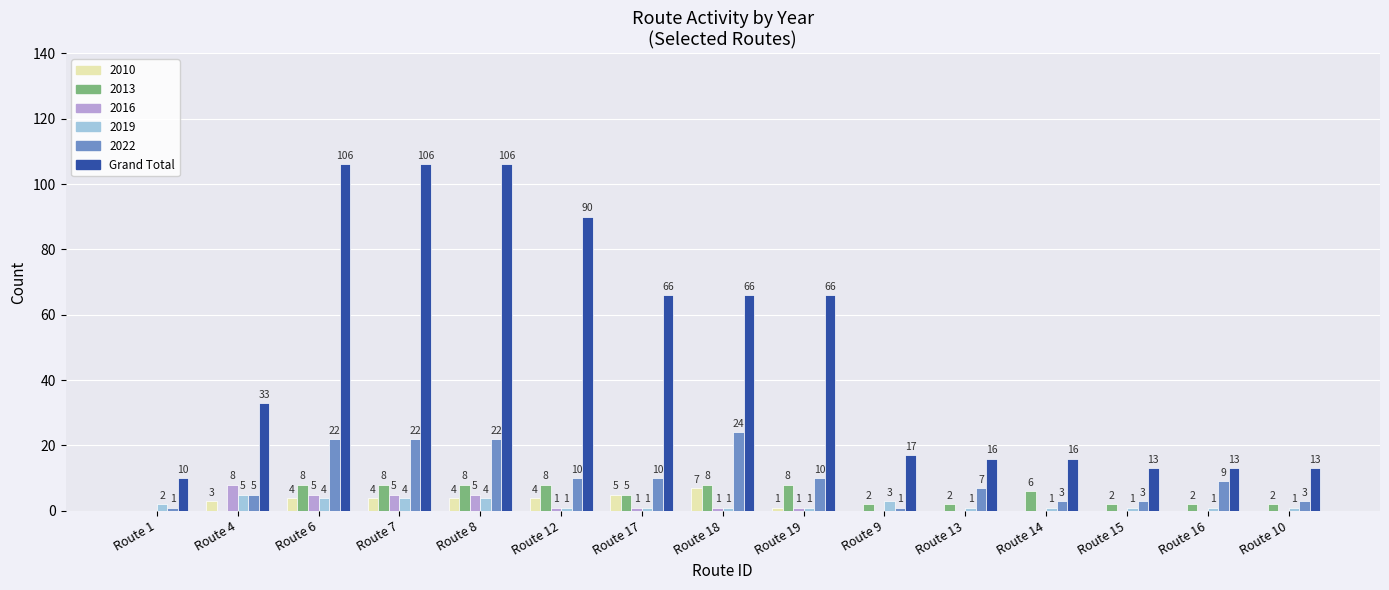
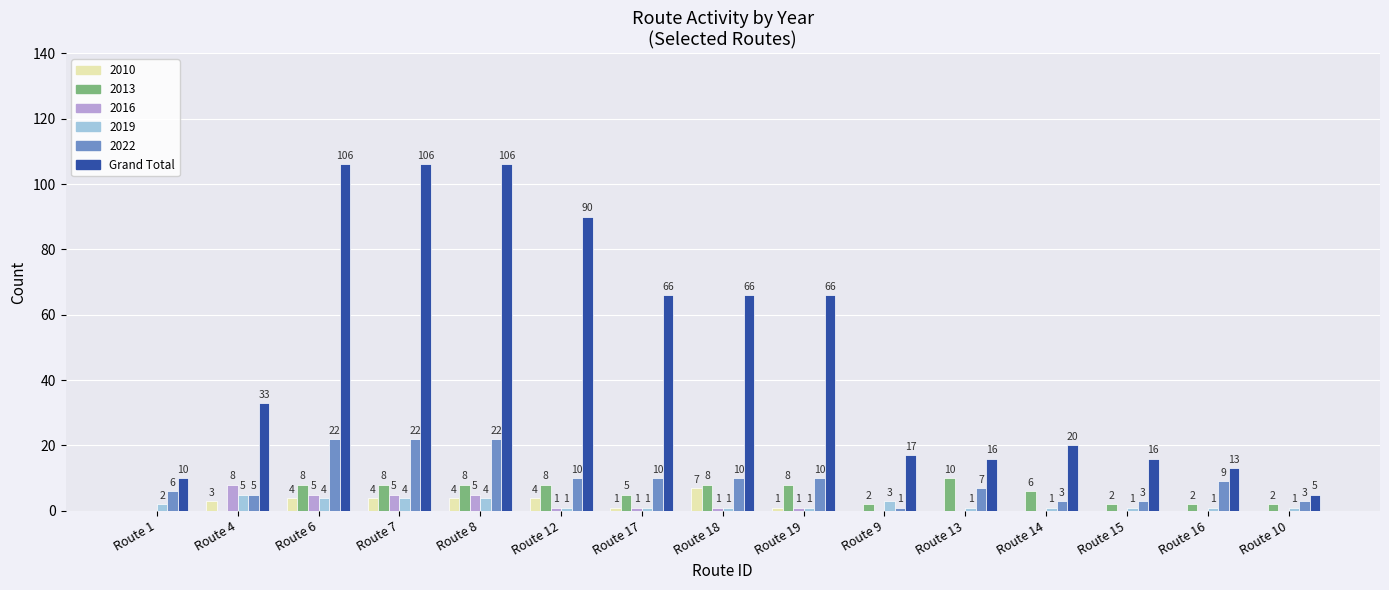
2022, Route 1: 1 -> 6
2010, Route 17: 5 -> 1
2022, Route 18: 24 -> 10
2013, Route 13: 2 -> 10
Grand Total, Route 14: 16 -> 20
Grand Total, Route 15: 13 -> 16
Grand Total, Route 10: 13 -> 5
